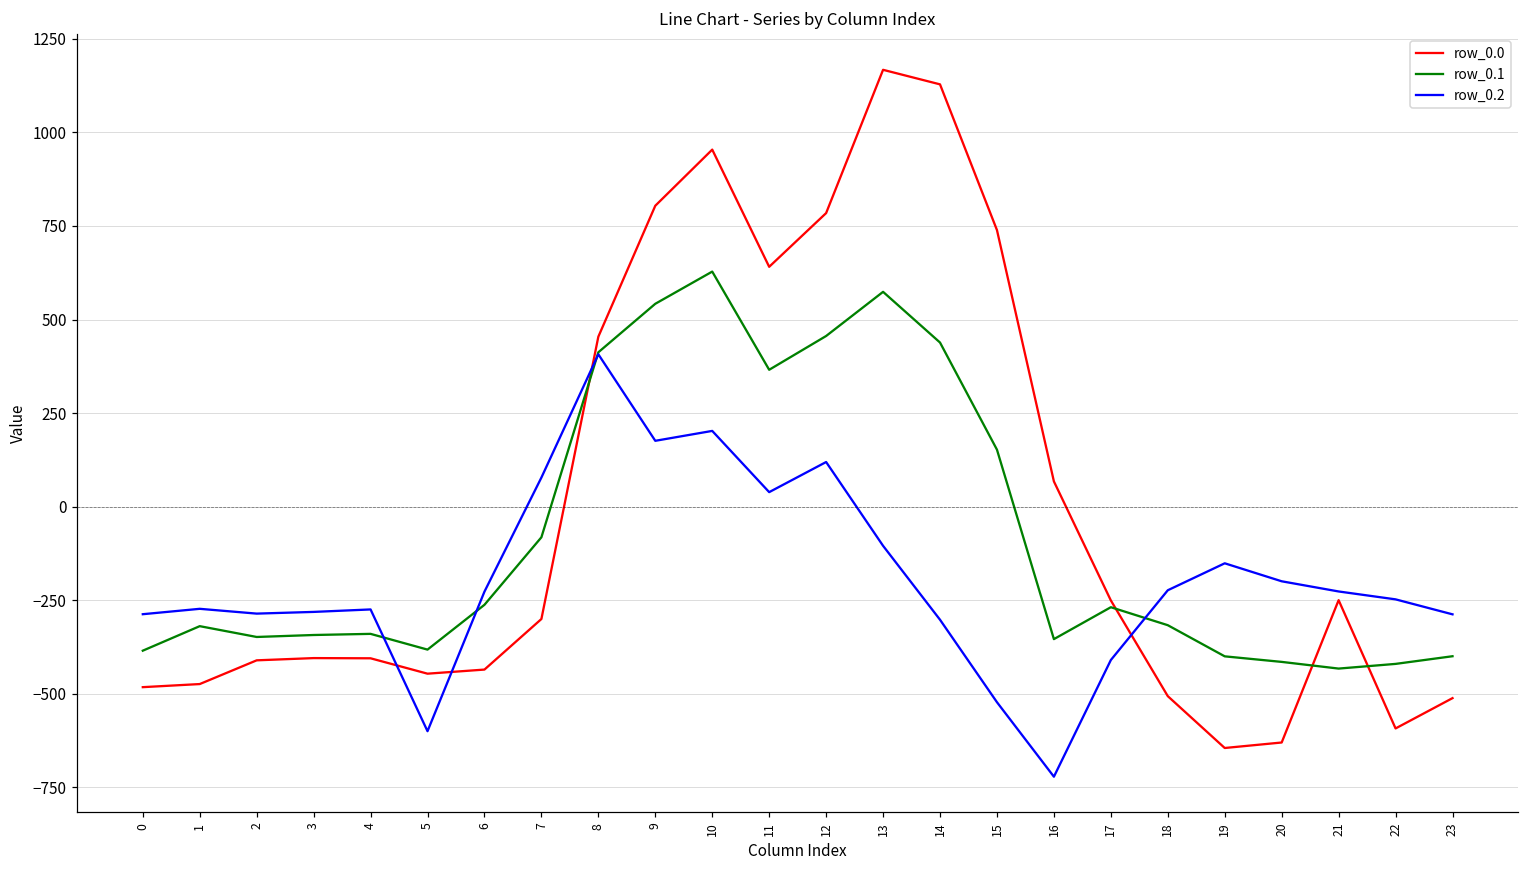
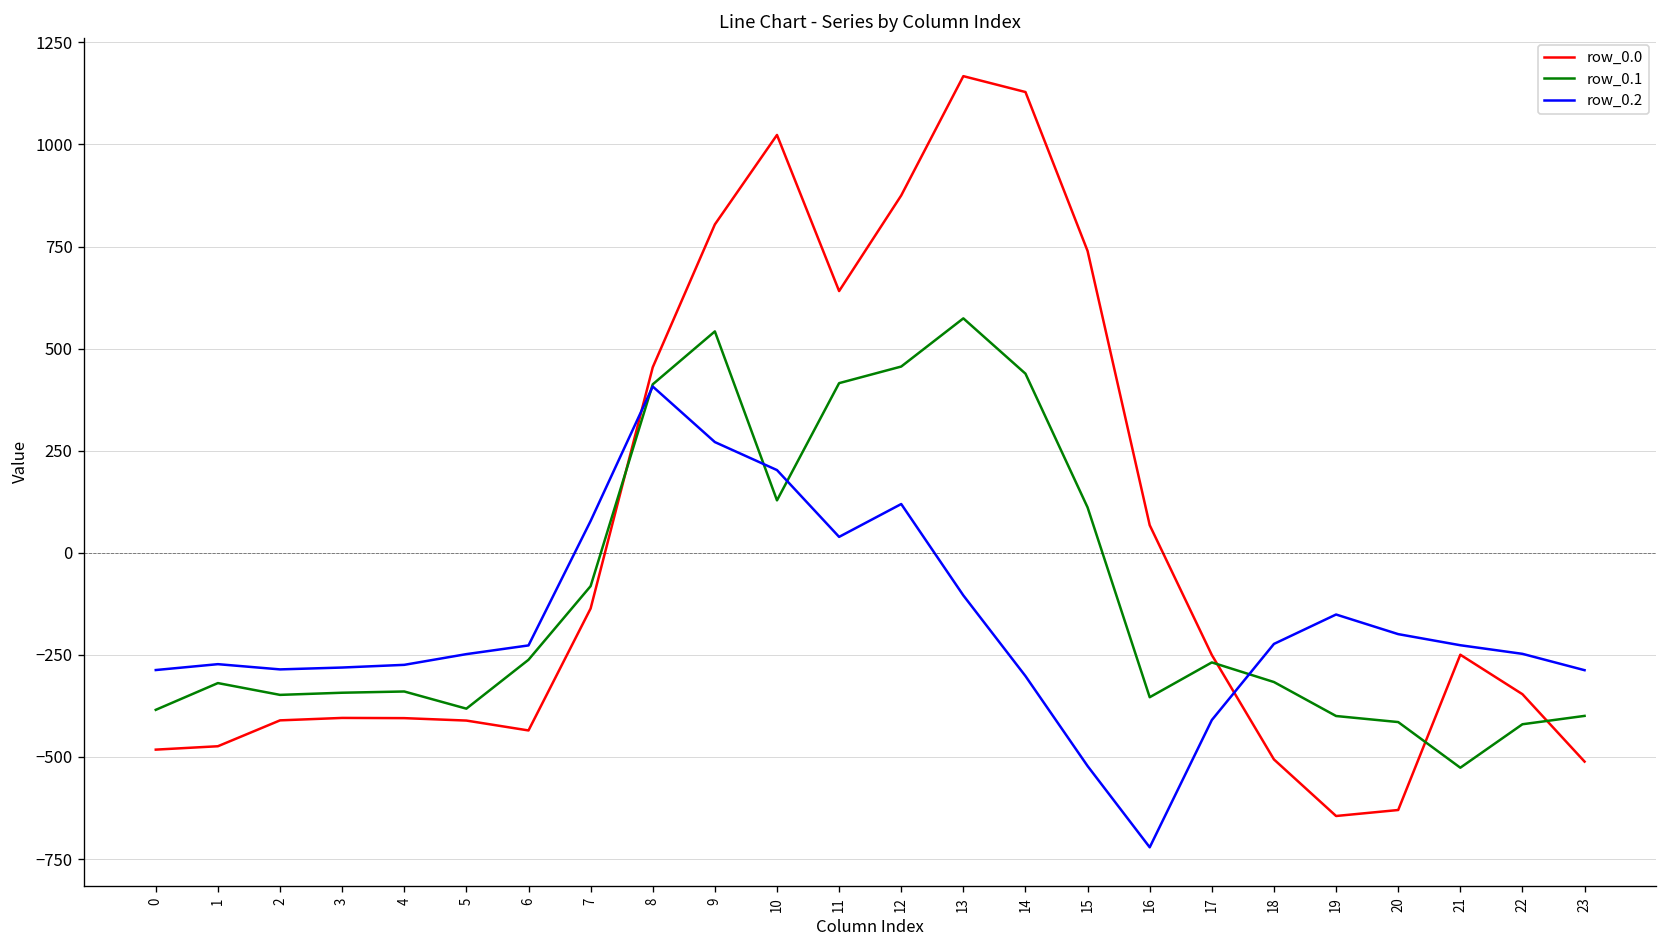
row_0.0, 5: -450 -> -410
row_0.2, 5: -600 -> -250
row_0.0, 7: -300 -> -140
row_0.2, 9: 180 -> 270
row_0.0, 10: 950 -> 1020
row_0.1, 10: 630 -> 130
row_0.1, 11: 370 -> 420
row_0.0, 12: 780 -> 880
row_0.1, 15: 150 -> 110
row_0.1, 21: -430 -> -530
row_0.0, 22: -590 -> -350
